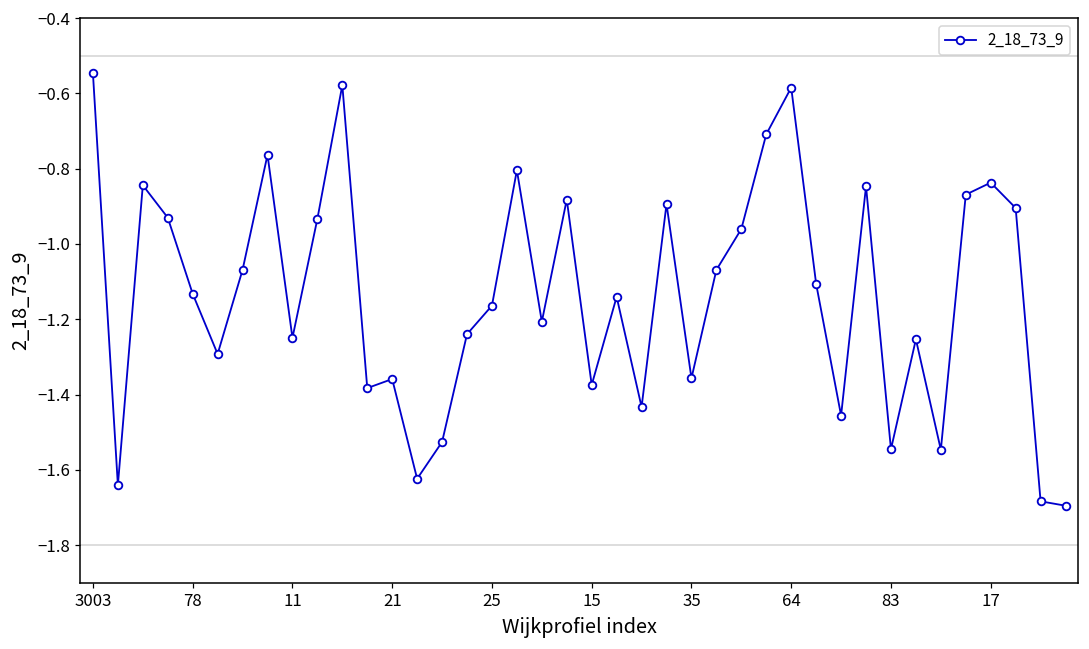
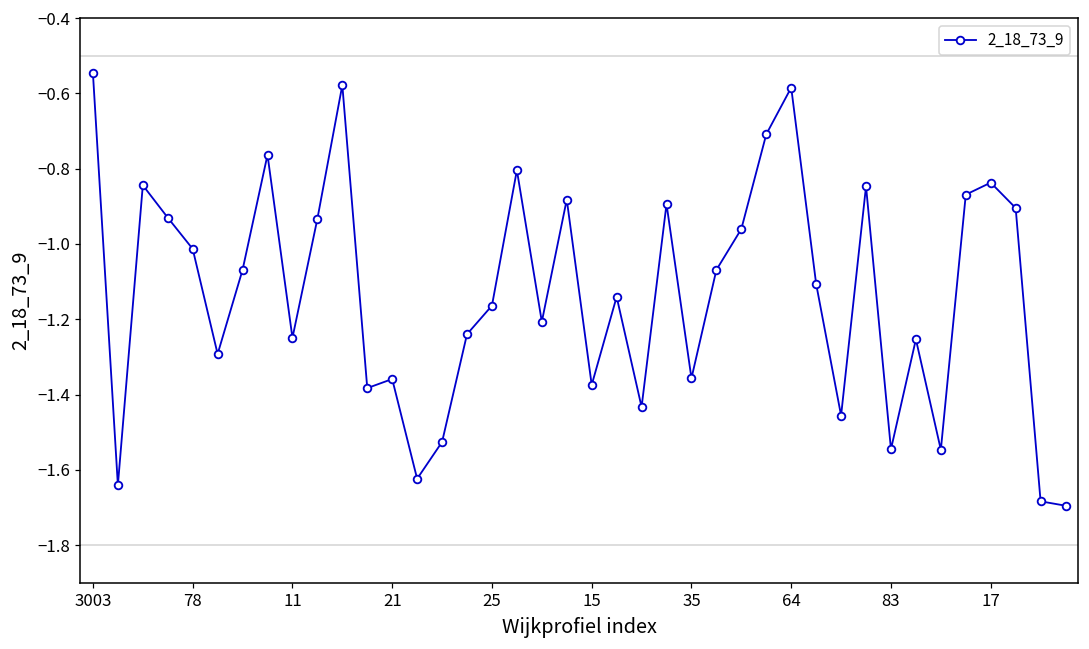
78: -1.13 -> -1.01
